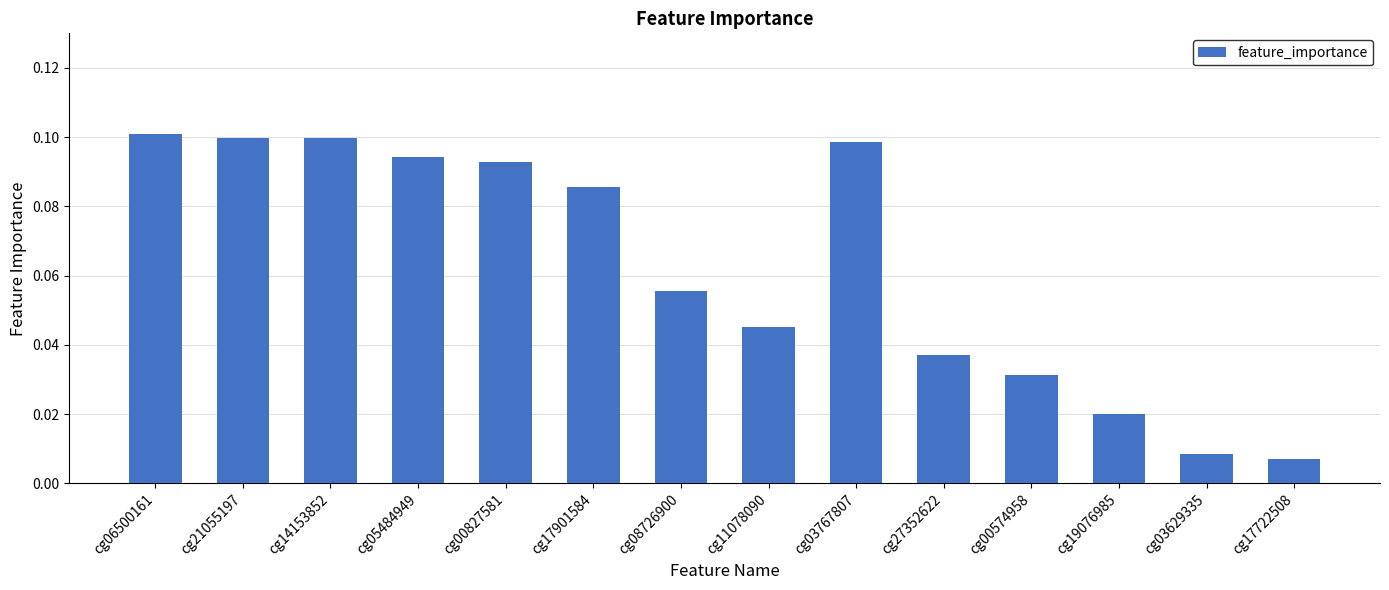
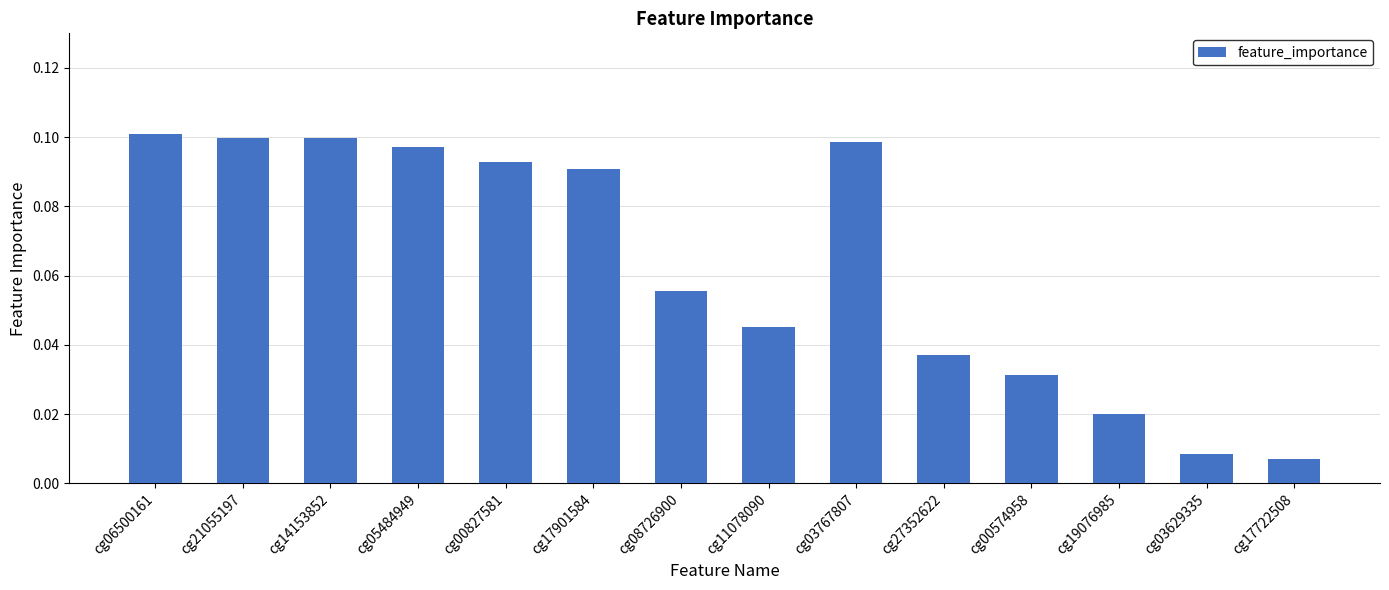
cg05484949: 0.094 -> 0.097
cg17901584: 0.086 -> 0.091
